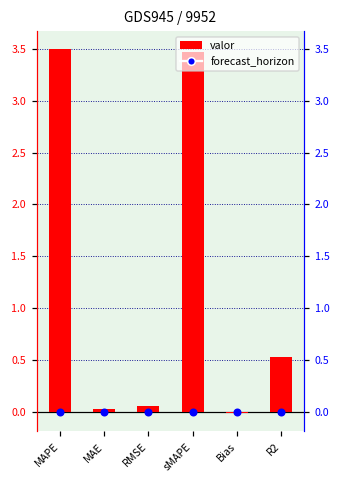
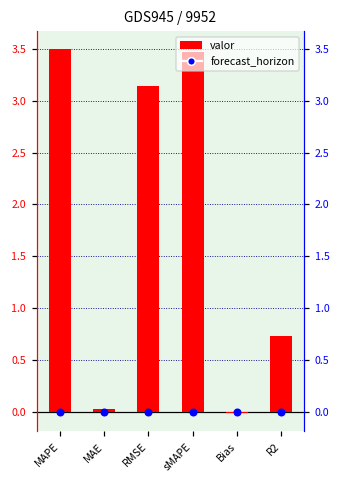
valor, RMSE: 0.1 -> 3.1
valor, R2: 0.5 -> 0.7
